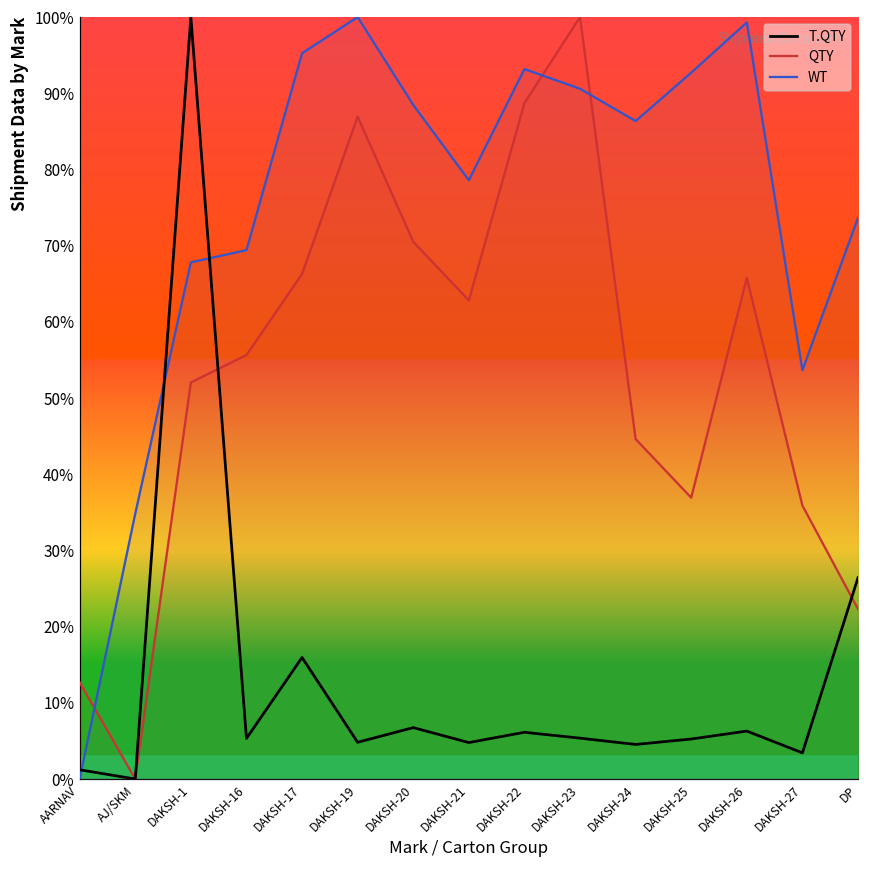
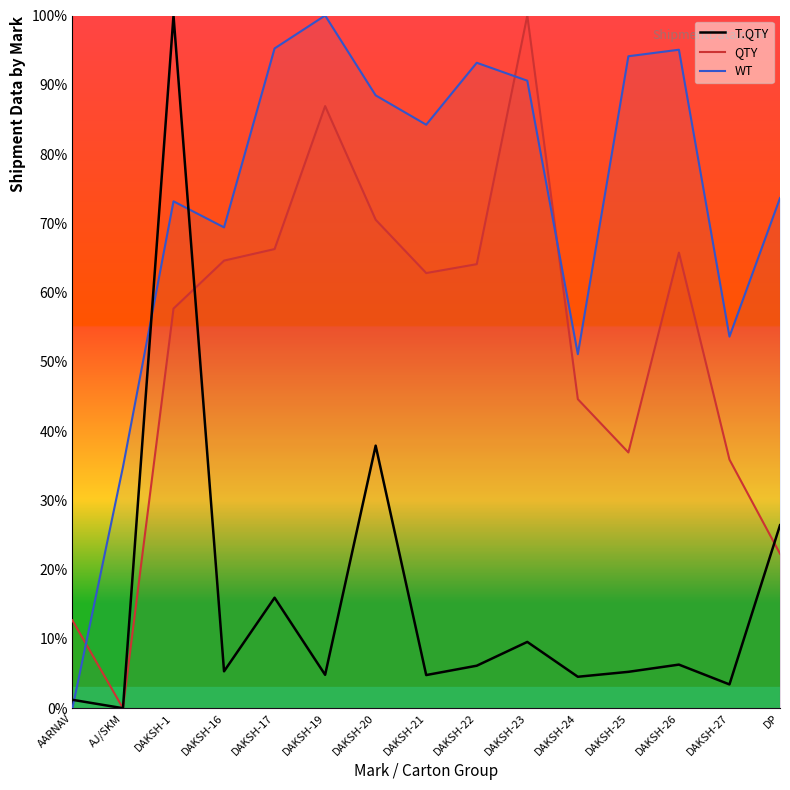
QTY, DAKSH-1: 52% -> 58%
WT, DAKSH-1: 68% -> 73%
QTY, DAKSH-16: 56% -> 65%
T.QTY, DAKSH-20: 7% -> 38%
WT, DAKSH-21: 79% -> 84%
QTY, DAKSH-22: 89% -> 64%
T.QTY, DAKSH-23: 5% -> 10%
WT, DAKSH-24: 86% -> 51%
WT, DAKSH-25: 93% -> 94%
WT, DAKSH-26: 99% -> 95%
